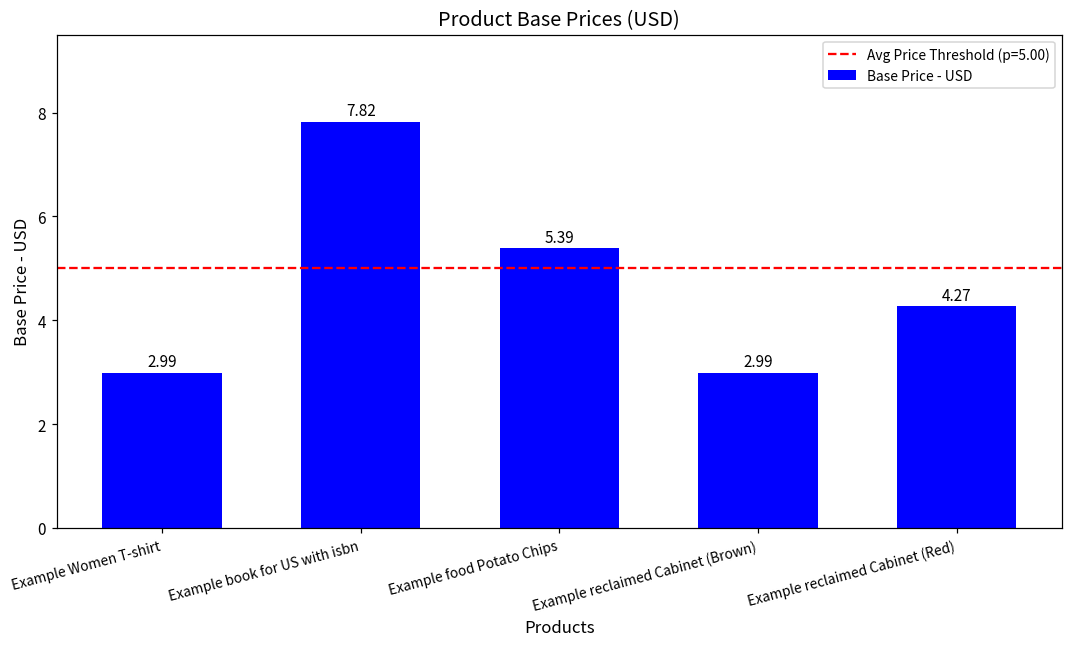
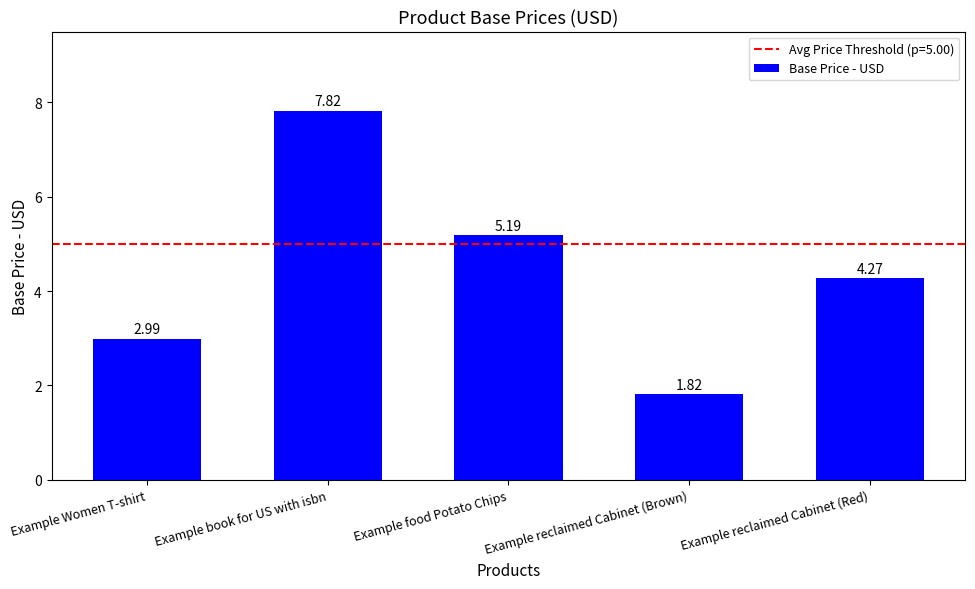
Example food Potato Chips: 5.39 -> 5.19
Example reclaimed Cabinet (Brown): 2.99 -> 1.82
